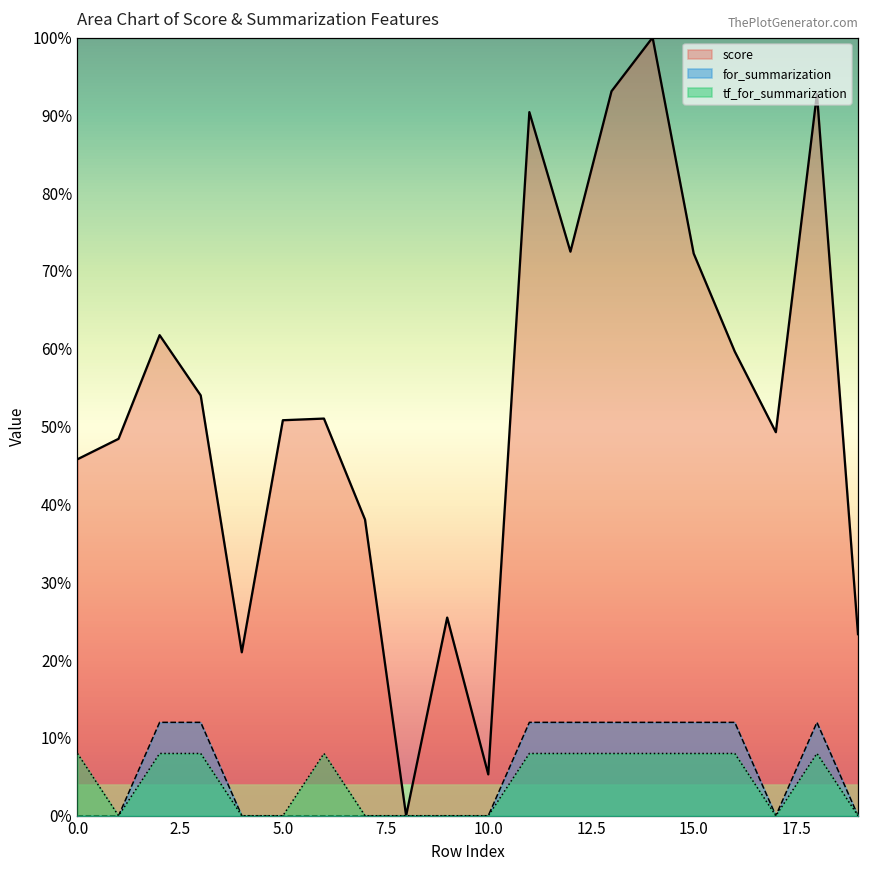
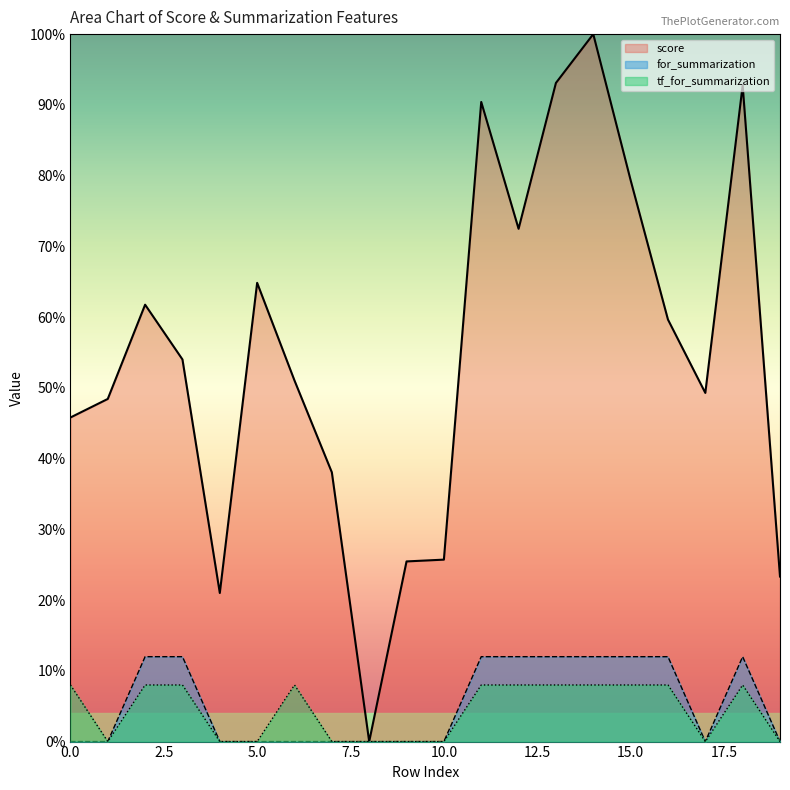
score, 5.0: 51% -> 65%
score, 10.0: 5% -> 26%
score, 15.0: 72% -> 79%
